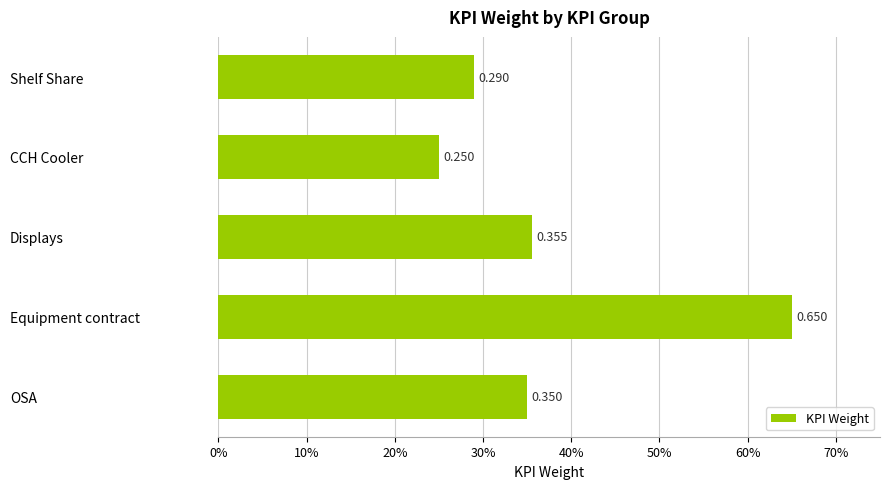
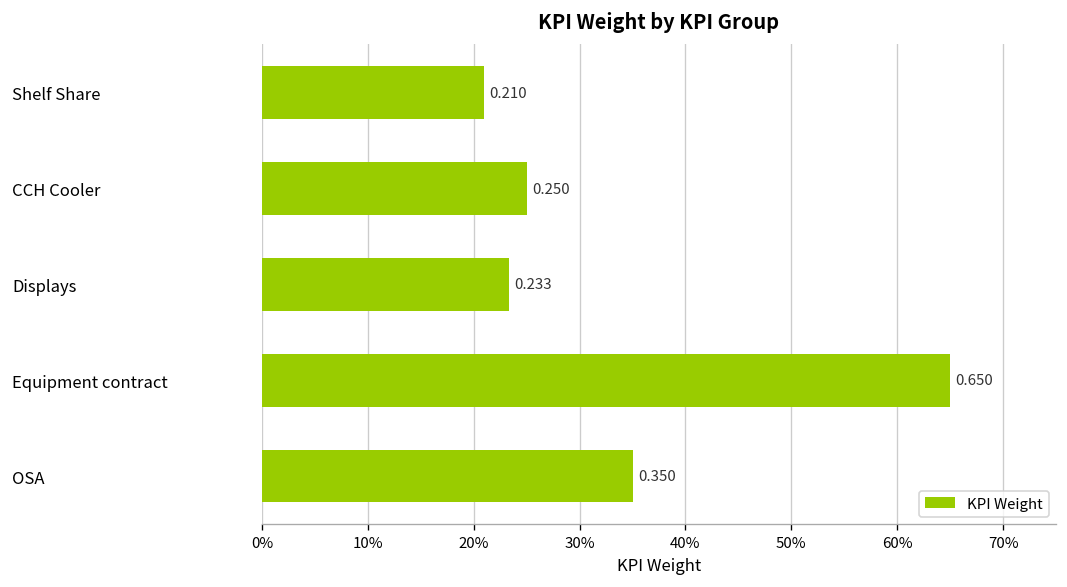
Shelf Share: 0.290 -> 0.210
Displays: 0.355 -> 0.233
